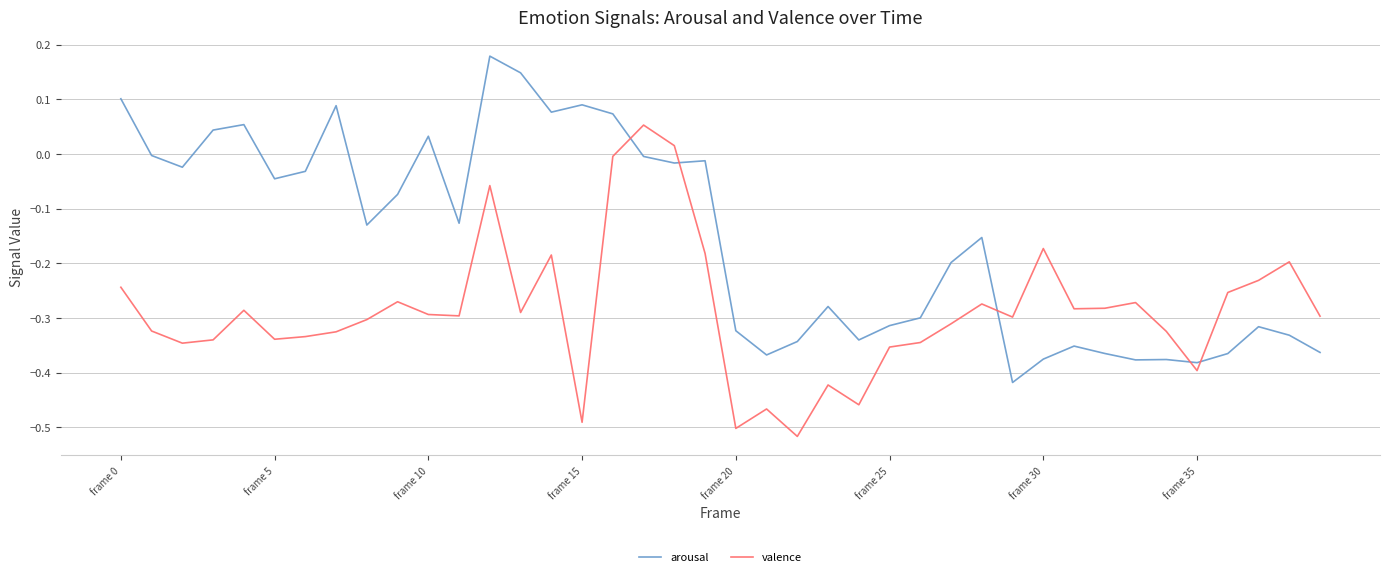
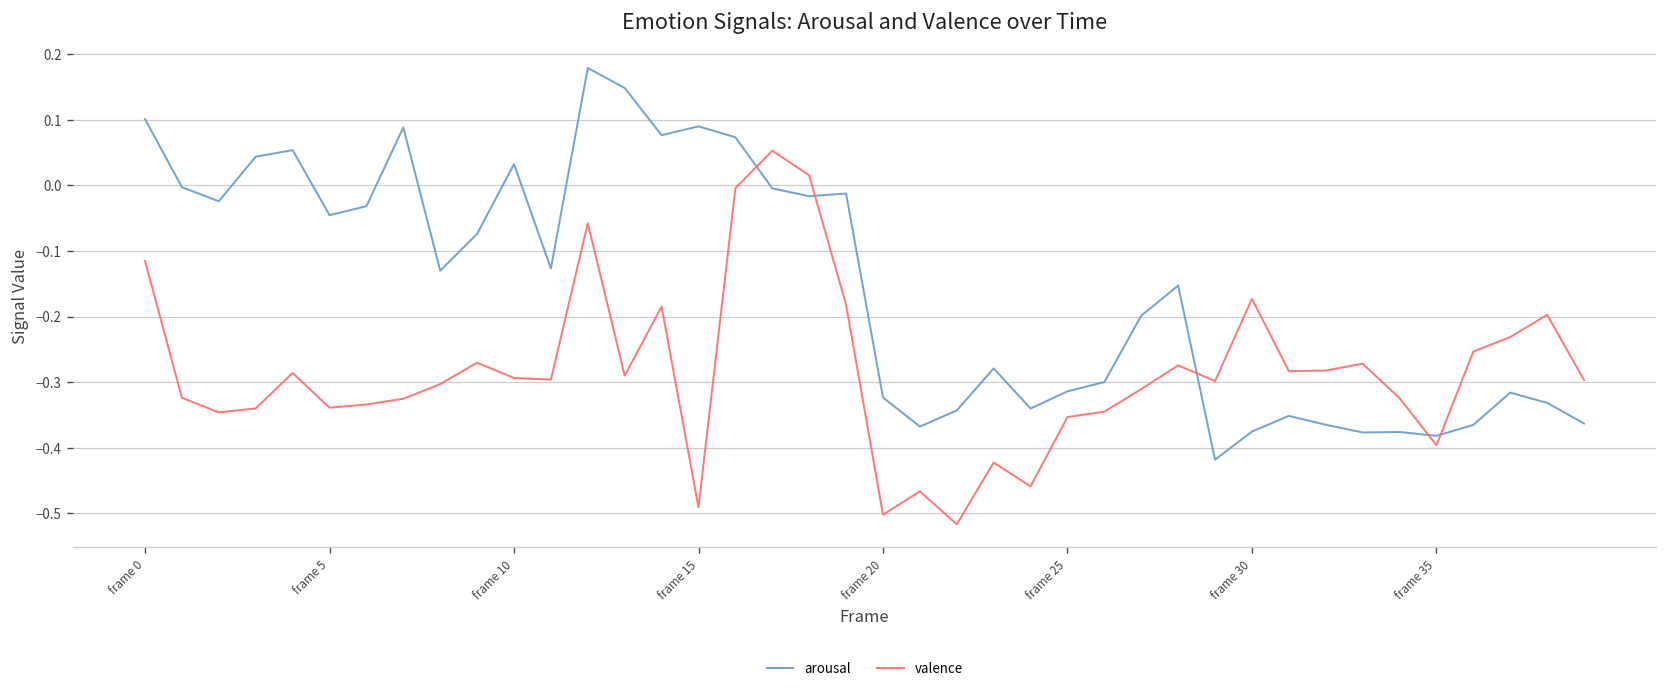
valence, frame 0: -0.24 -> -0.12
